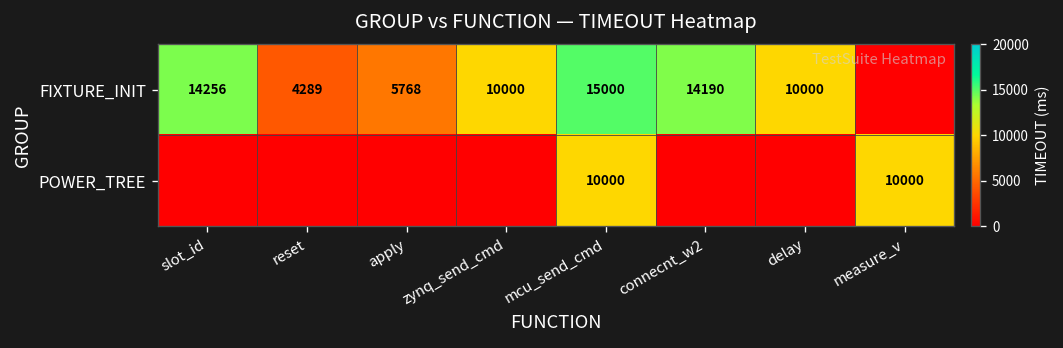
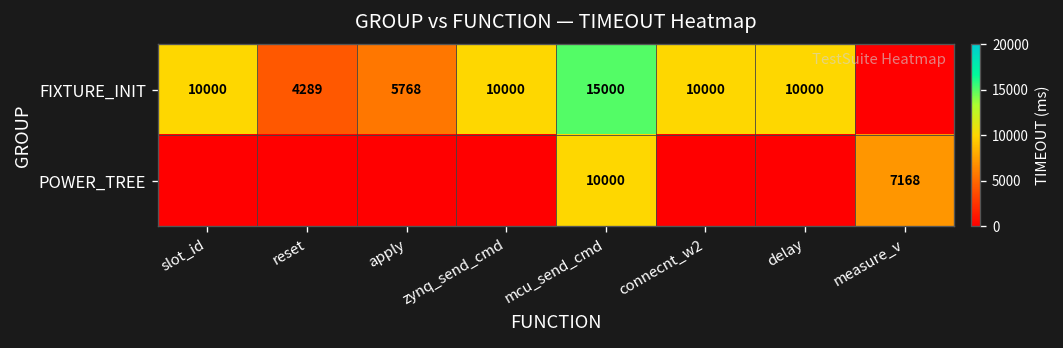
FIXTURE_INIT, slot_id: 14256 -> 10000
FIXTURE_INIT, connecnt_w2: 14190 -> 10000
POWER_TREE, measure_v: 10000 -> 7168
